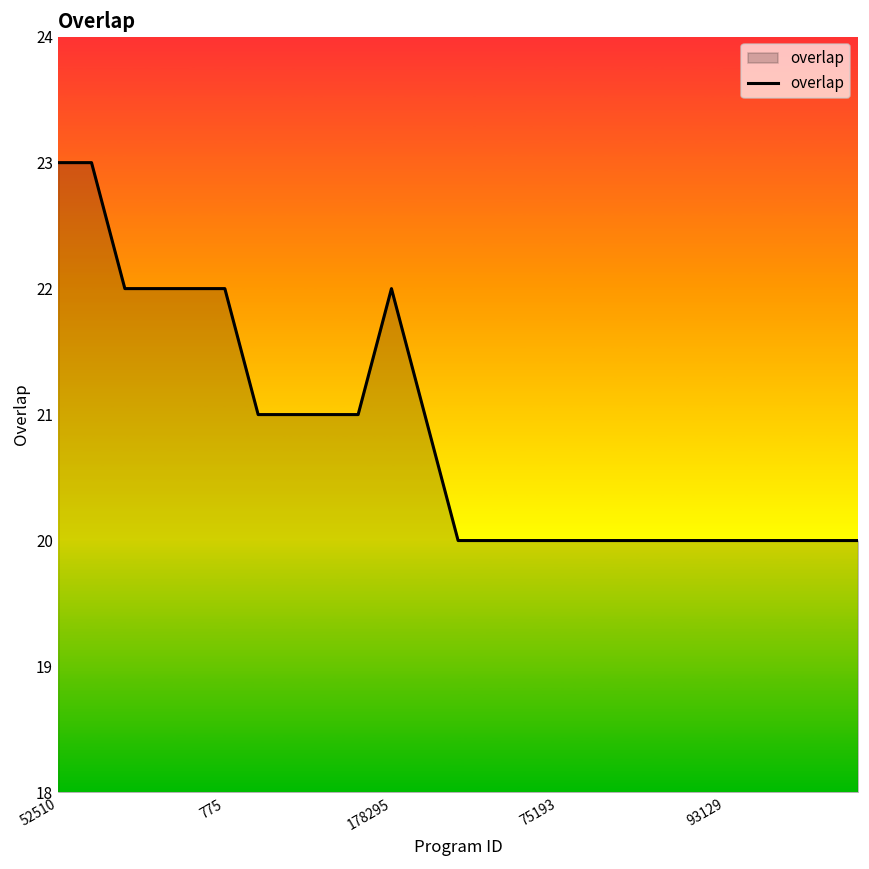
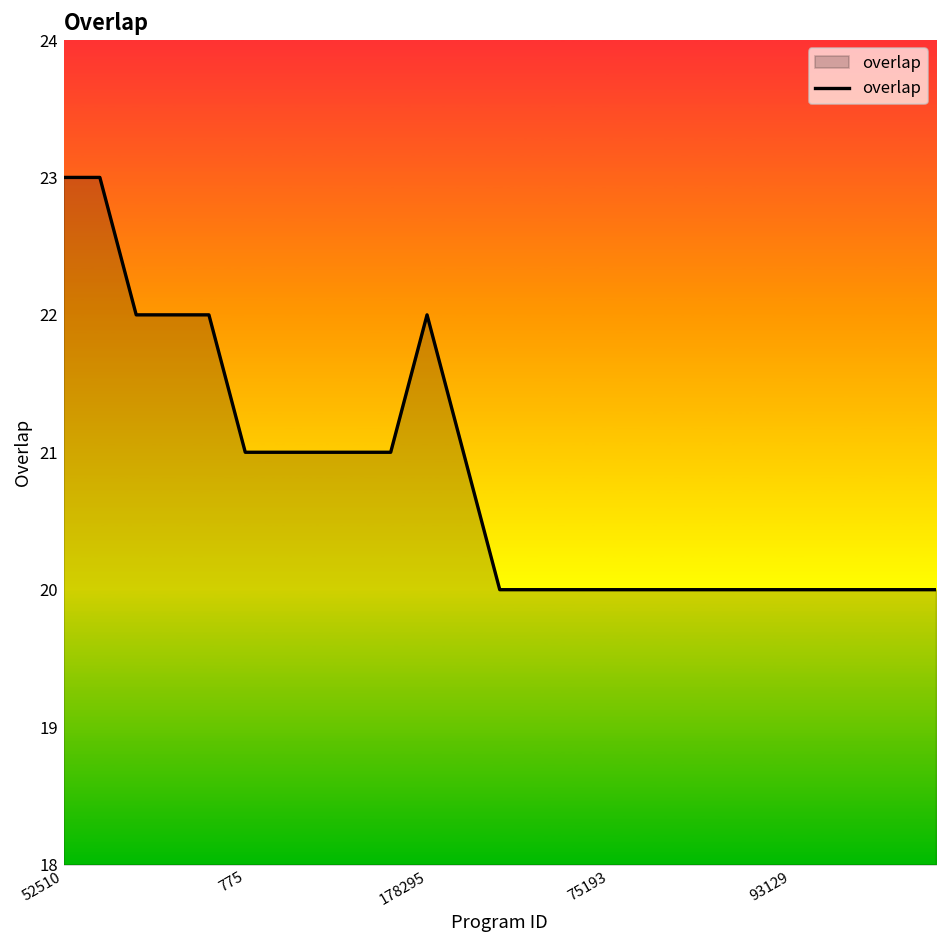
775: 22 -> 21
